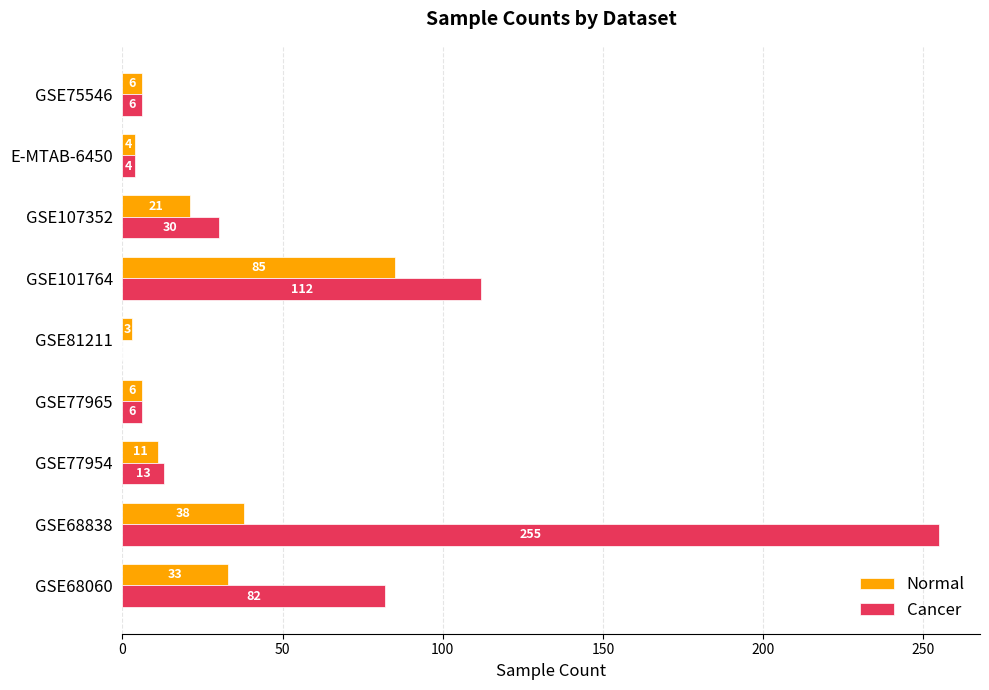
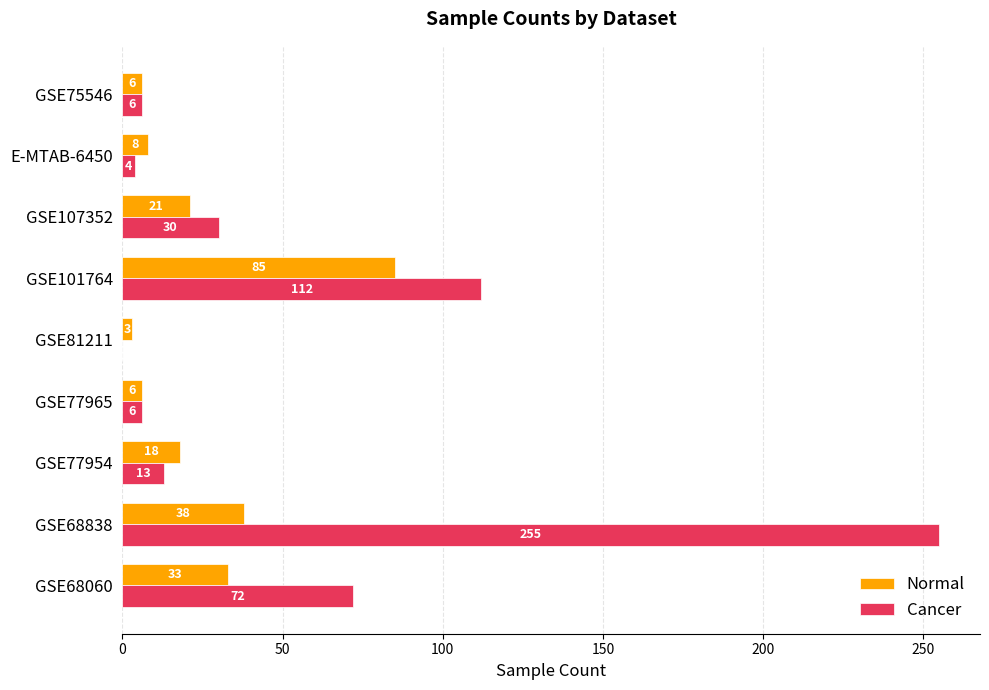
Normal, E-MTAB-6450: 4 -> 8
Normal, GSE77954: 11 -> 18
Cancer, GSE68060: 82 -> 72
